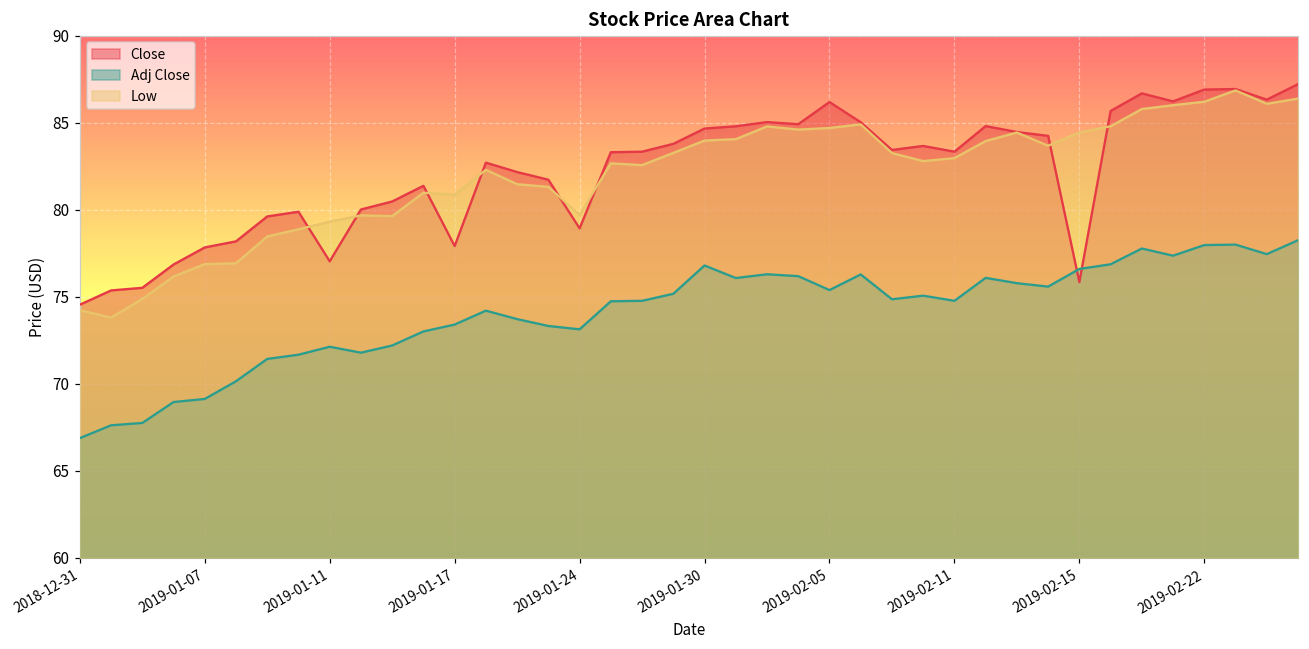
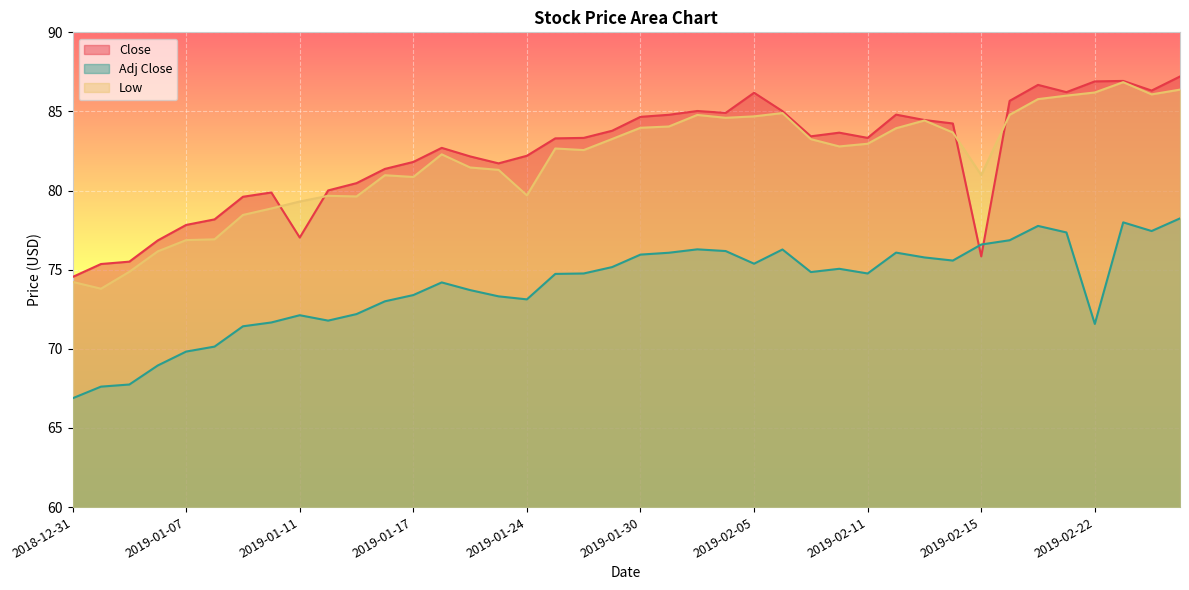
Adj Close, 2019-01-07: 69.1 -> 69.8
Close, 2019-01-17: 77.9 -> 81.8
Close, 2019-01-24: 78.9 -> 82.2
Adj Close, 2019-01-30: 76.8 -> 76.0
Low, 2019-02-15: 84.4 -> 81.0
Adj Close, 2019-02-22: 78.0 -> 71.6
